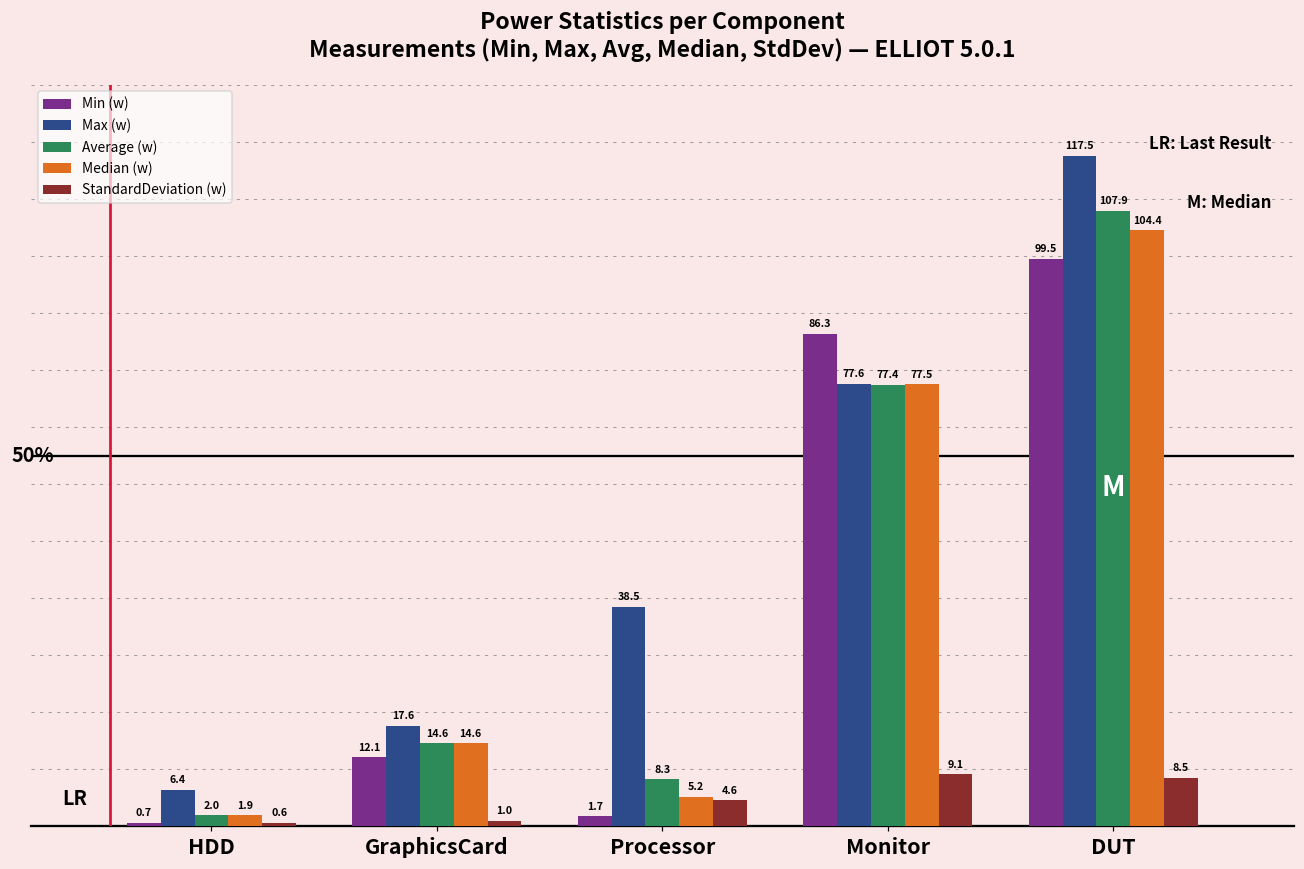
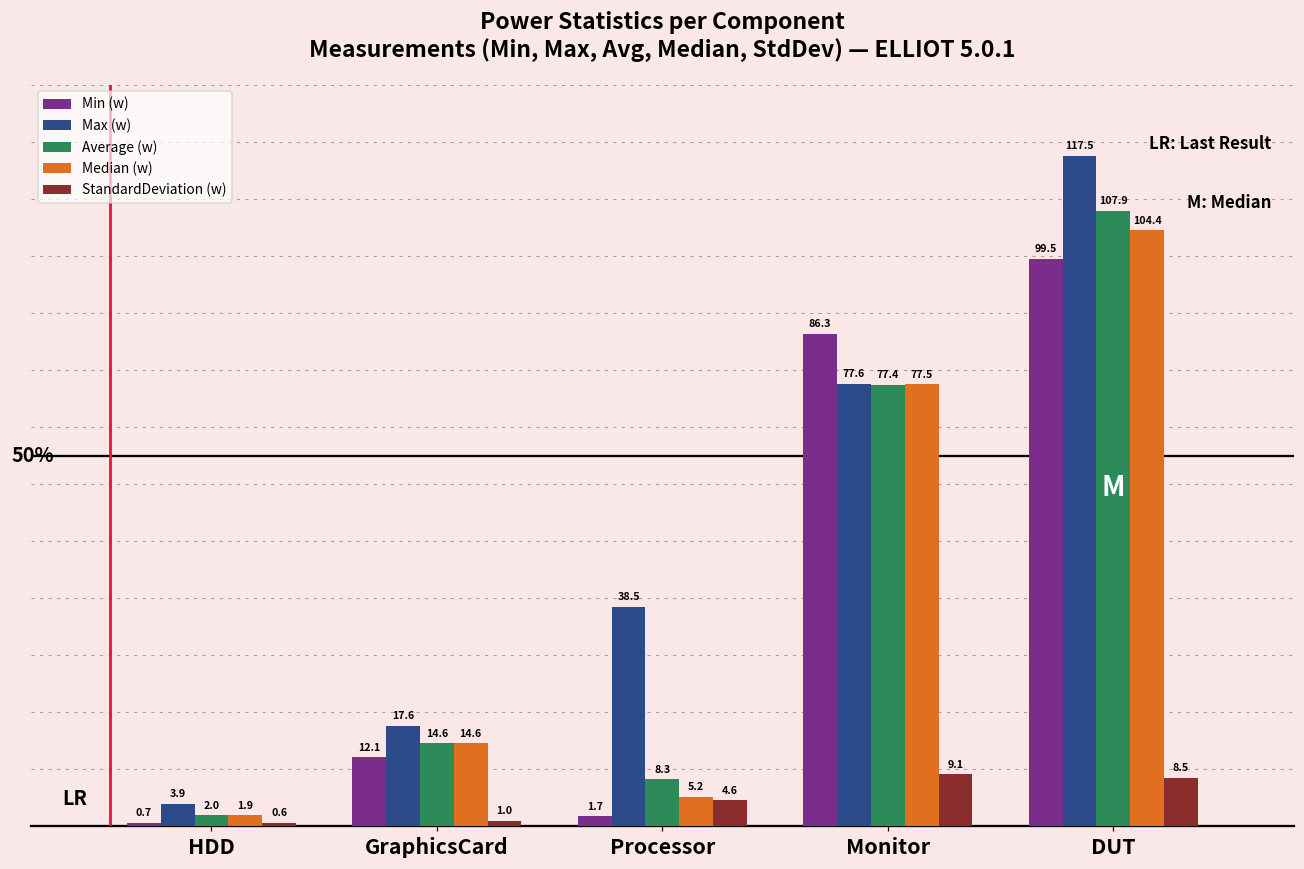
Max (w), HDD: 6.4 -> 3.9
